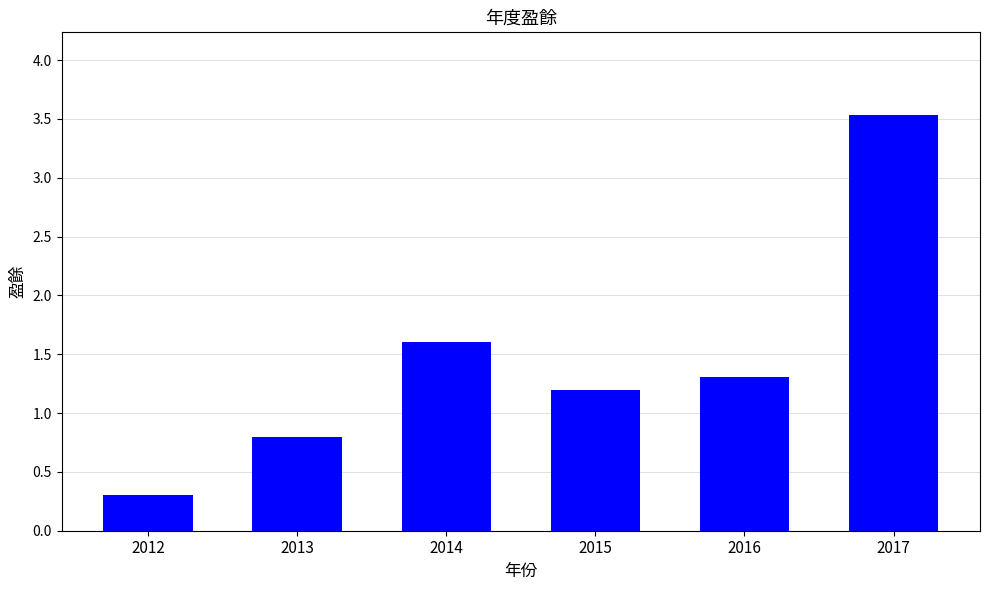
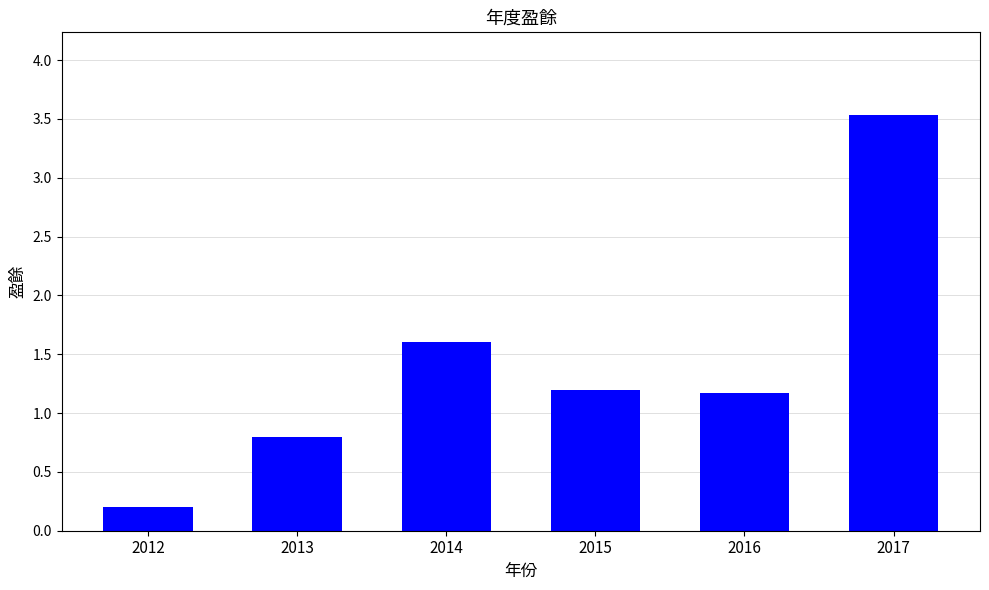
2012: 0.3 -> 0.2
2016: 1.31 -> 1.17
